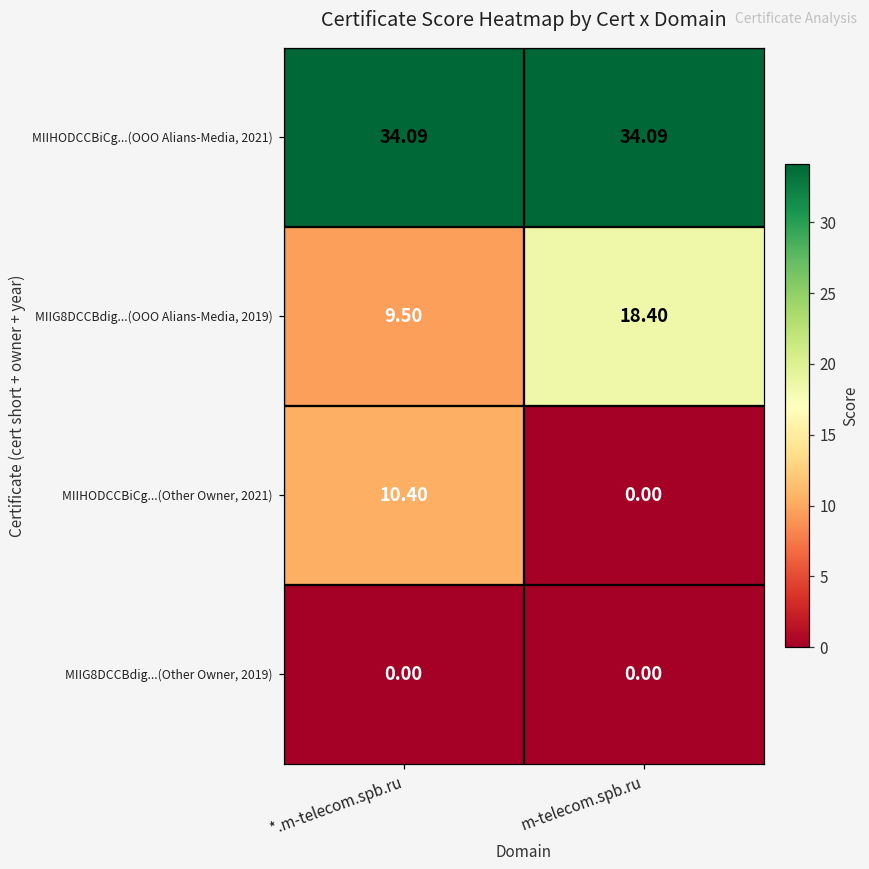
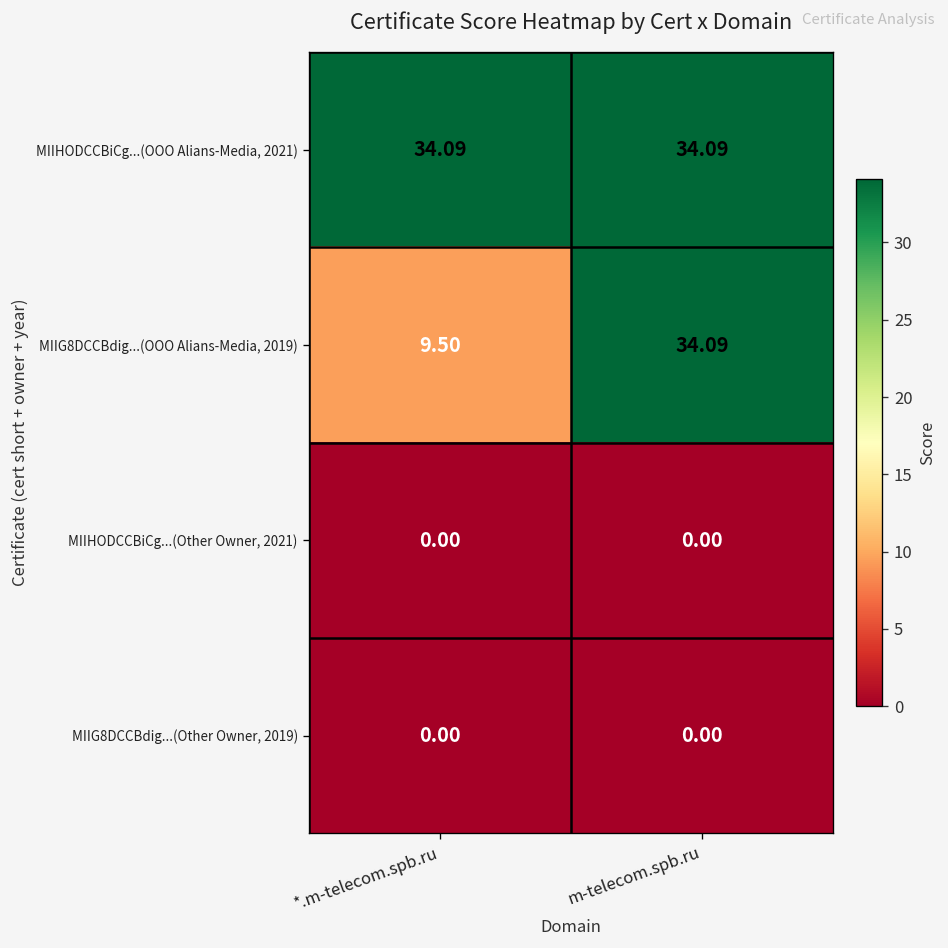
MIIG8DCCBdig...(OOO Alians-Media, 2019), m-telecom.spb.ru: 18.40 -> 34.09
MIIHODCCBiCg...(Other Owner, 2021), *.m-telecom.spb.ru: 10.40 -> 0.00
